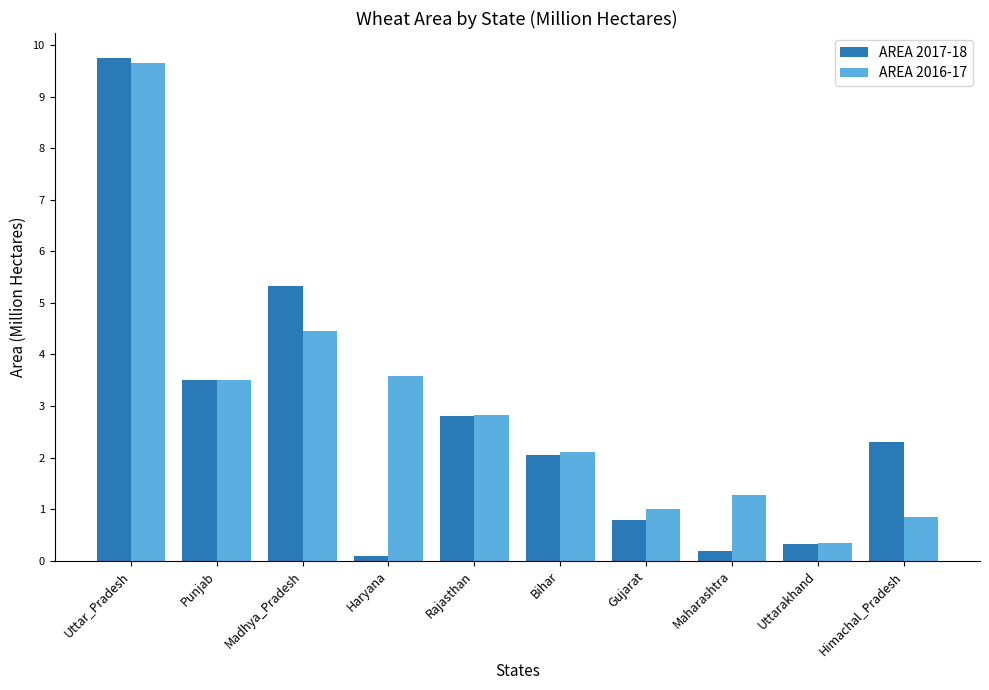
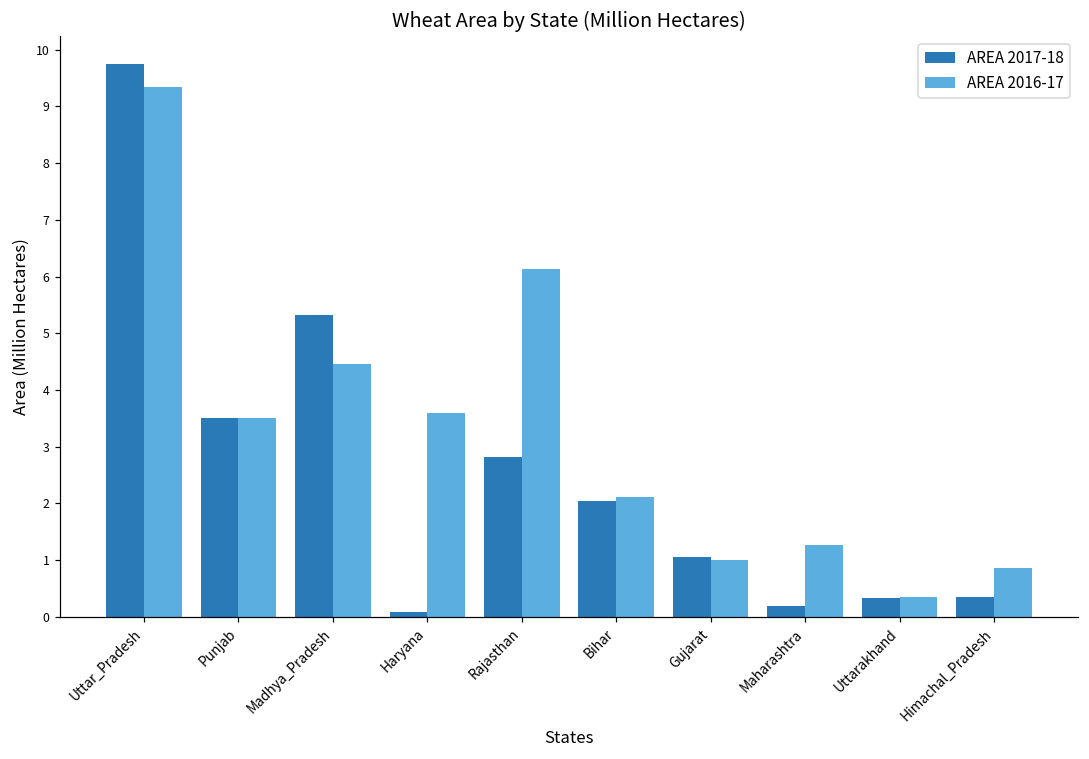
AREA 2016-17, Uttar_Pradesh: 9.7 -> 9.4
AREA 2016-17, Rajasthan: 2.8 -> 6.1
AREA 2017-18, Gujarat: 0.8 -> 1.1
AREA 2017-18, Himachal_Pradesh: 2.3 -> 0.3
